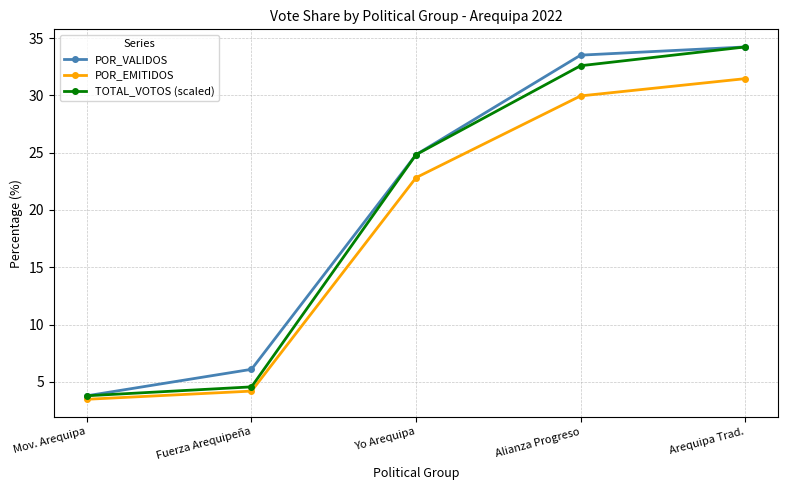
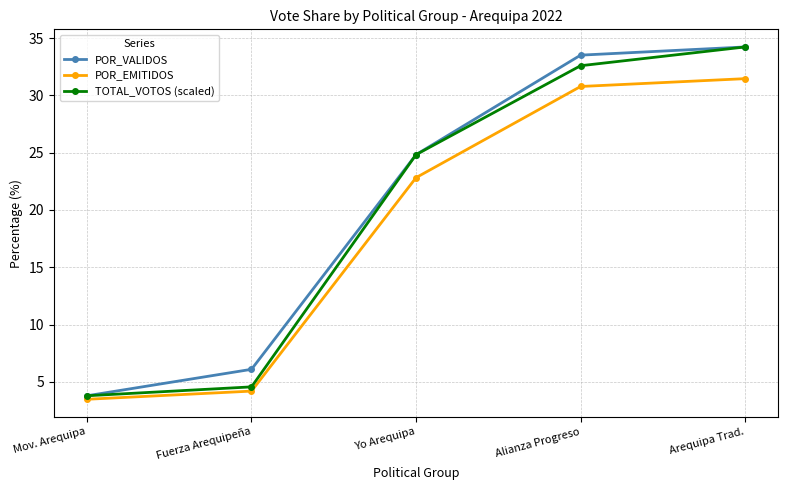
POR_EMITIDOS, Alianza Progreso: 30.0 -> 30.8
